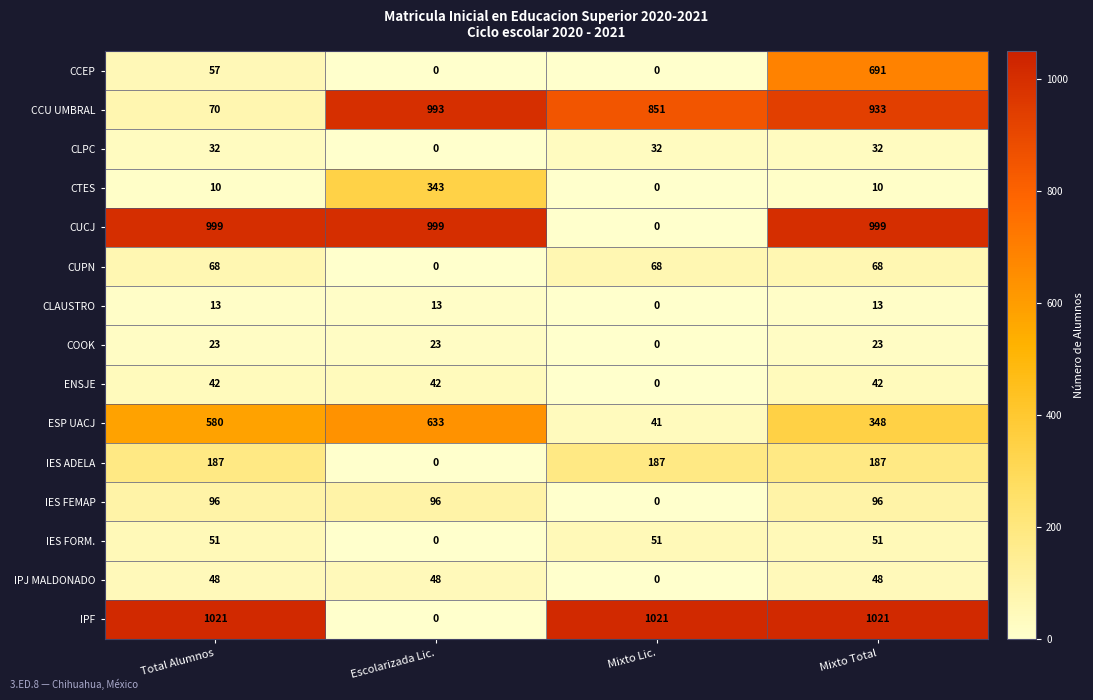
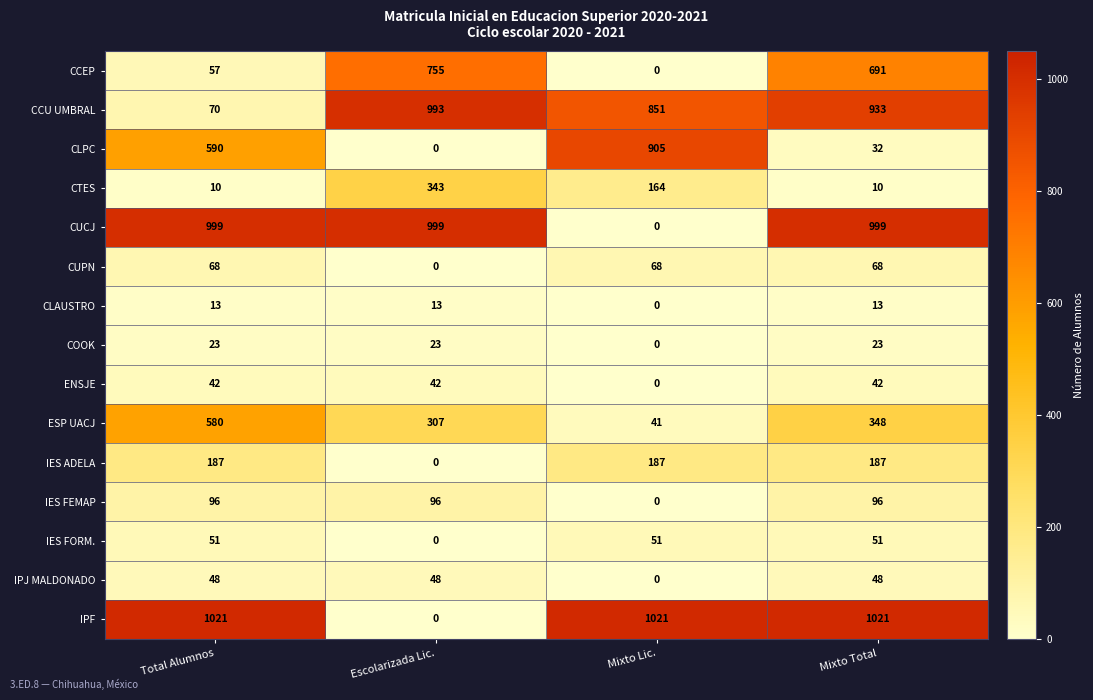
CCEP, Escolarizada Lic.: 0 -> 755
CLPC, Total Alumnos: 32 -> 590
CLPC, Mixto Lic.: 32 -> 905
CTES, Mixto Lic.: 0 -> 164
ESP UACJ, Escolarizada Lic.: 633 -> 307
